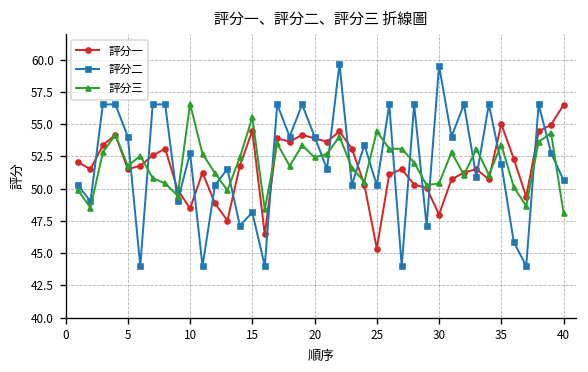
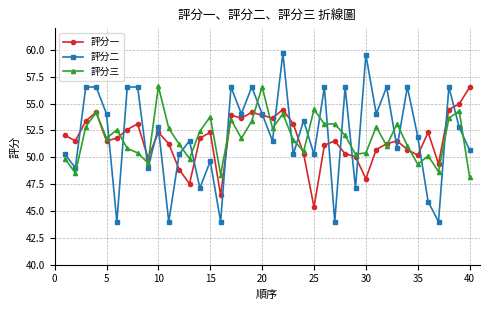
評分一, 10: 48.5 -> 52.3
評分一, 15: 54.5 -> 52.3
評分二, 15: 48.2 -> 49.6
評分三, 15: 55.5 -> 53.8
評分三, 20: 52.4 -> 56.6
評分一, 35: 55.0 -> 50.2
評分三, 35: 53.4 -> 49.3
